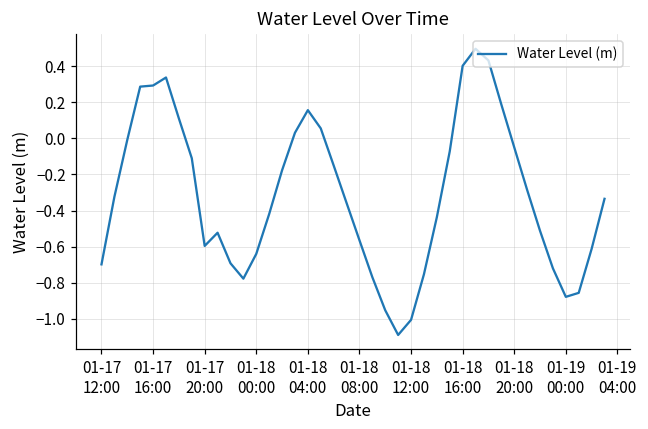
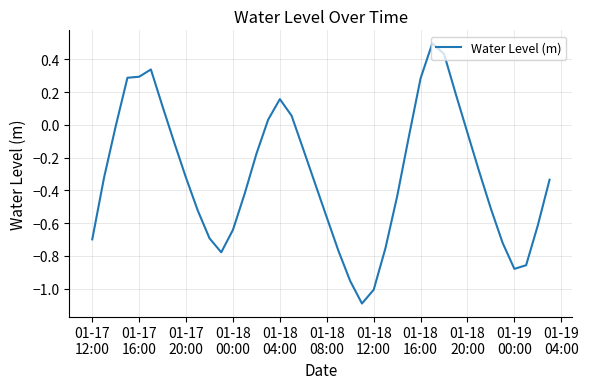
01-17 20:00: -0.60 -> -0.32
01-18 16:00: 0.40 -> 0.28
